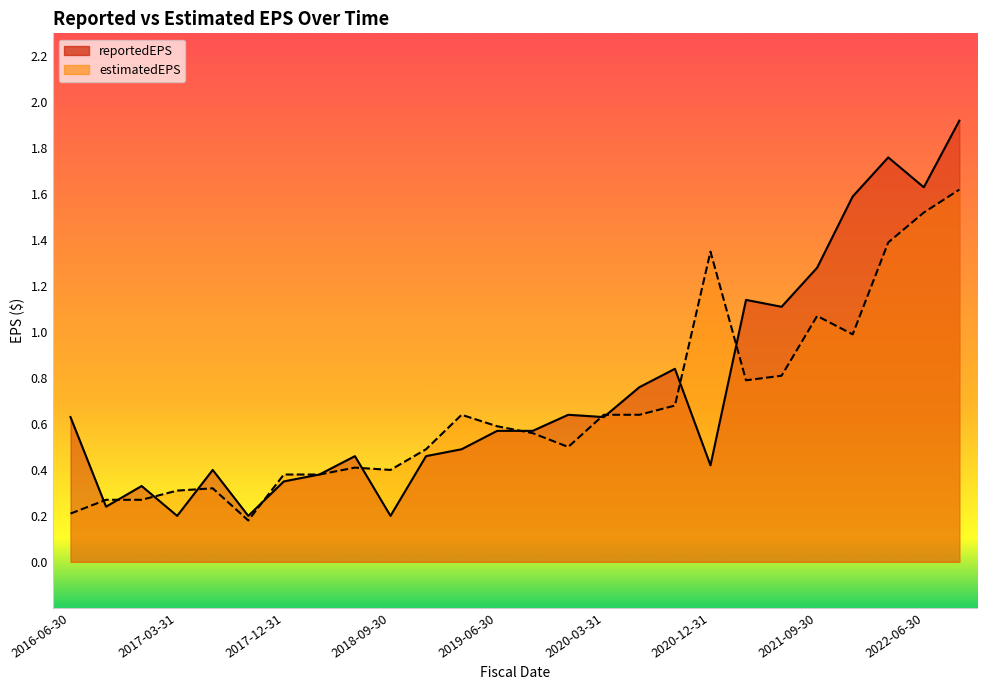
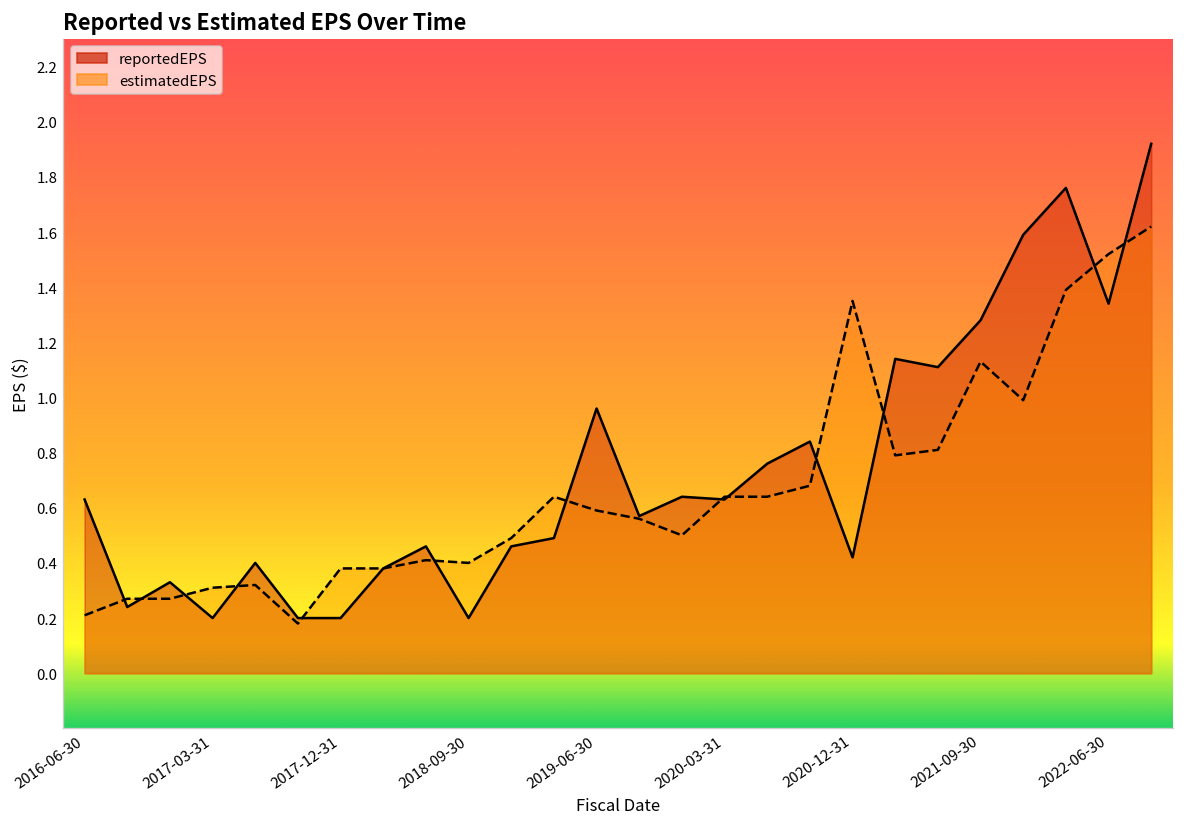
reportedEPS, 2017-12-31: 0.35 -> 0.20
reportedEPS, 2019-06-30: 0.57 -> 0.96
estimatedEPS, 2021-09-30: 1.07 -> 1.13
reportedEPS, 2022-06-30: 1.63 -> 1.34
